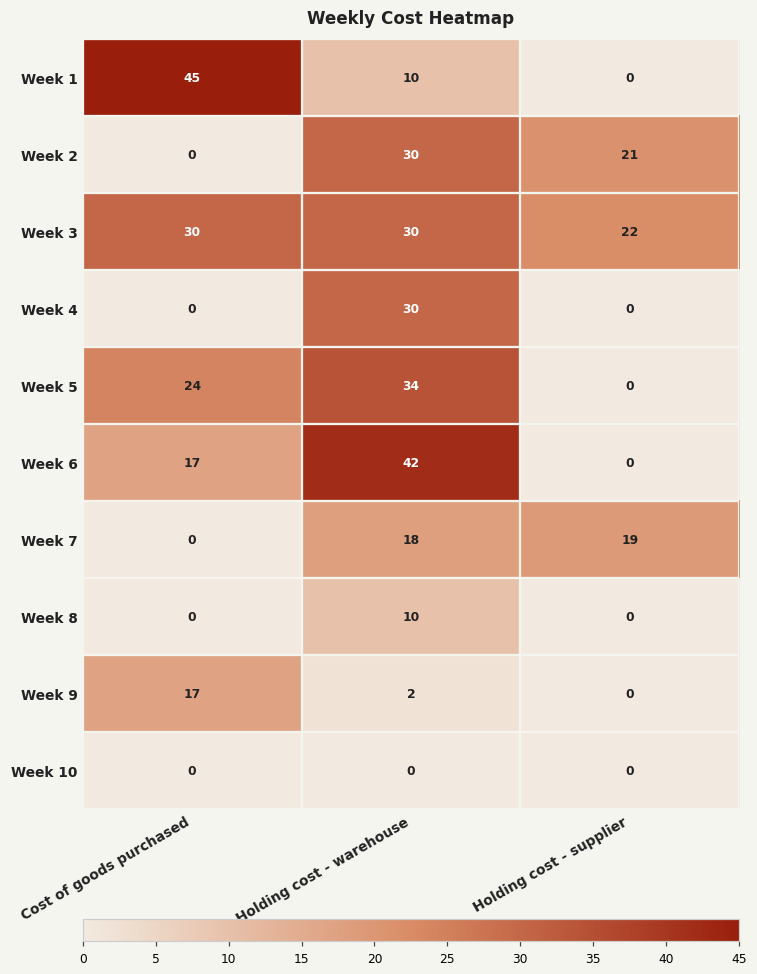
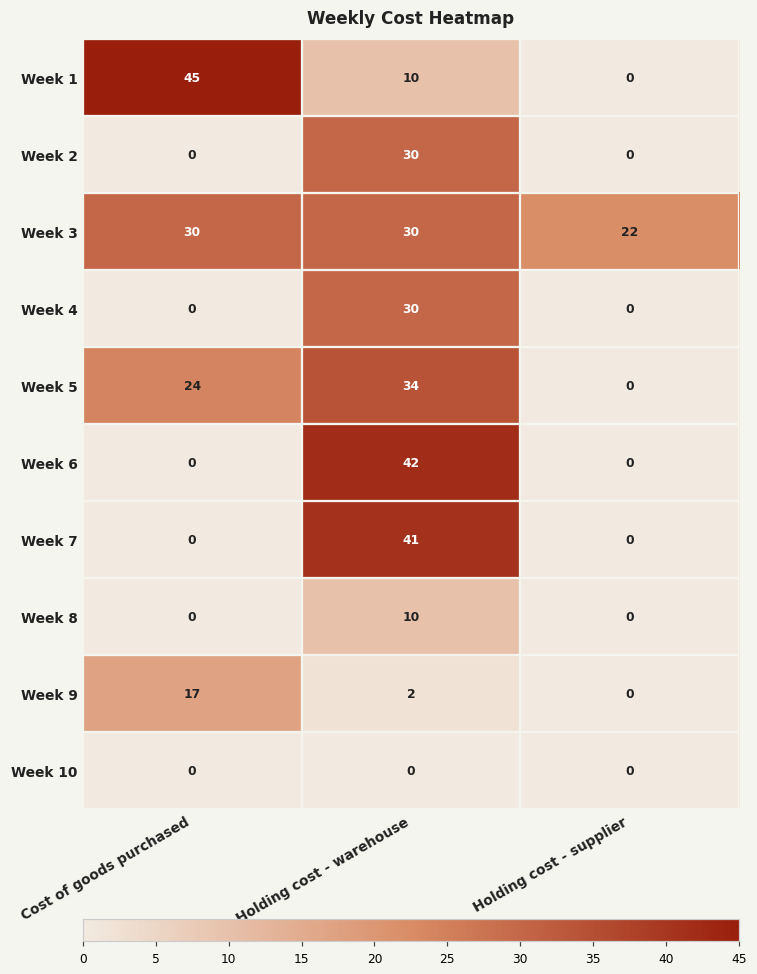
Week 2, Holding cost - supplier: 21 -> 0
Week 6, Cost of goods purchased: 17 -> 0
Week 7, Holding cost - warehouse: 18 -> 41
Week 7, Holding cost - supplier: 19 -> 0
